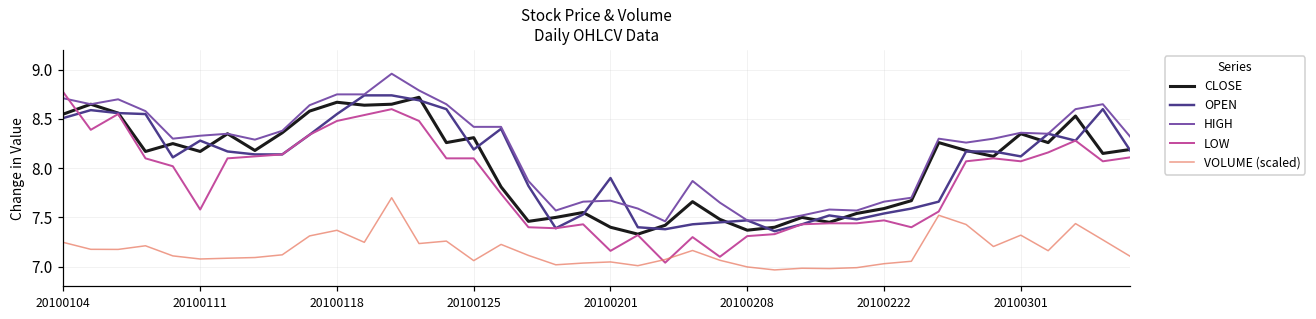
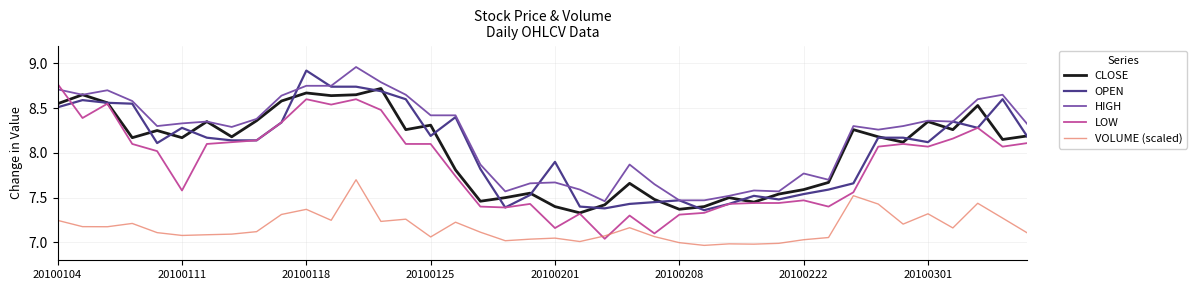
OPEN, 20100118: 8.6 -> 8.9
LOW, 20100118: 8.5 -> 8.6
HIGH, 20100222: 7.7 -> 7.8
